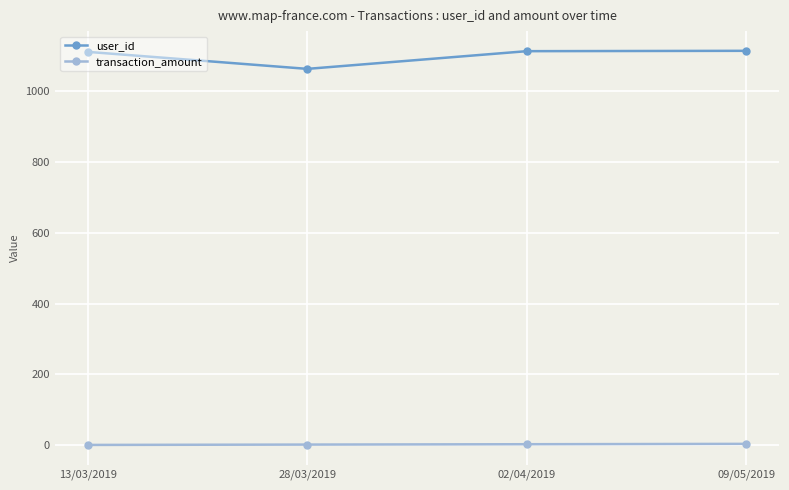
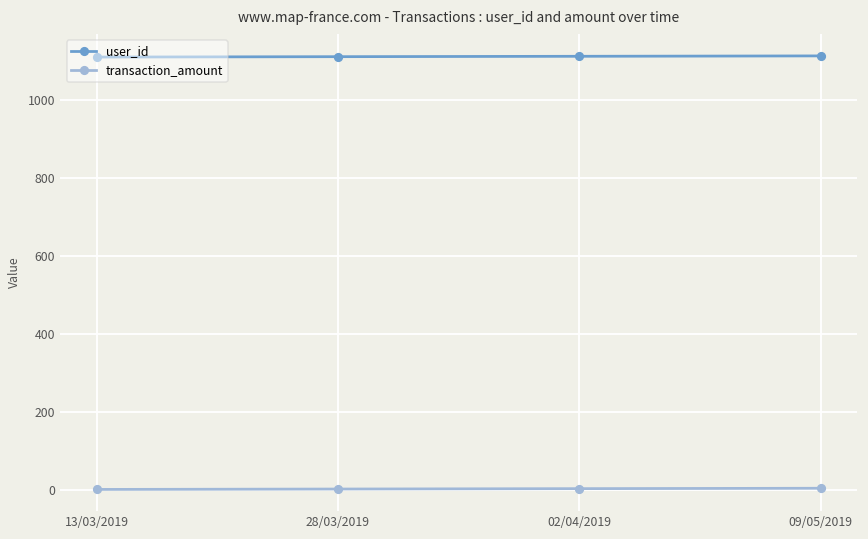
user_id, 28/03/2019: 1060 -> 1110
